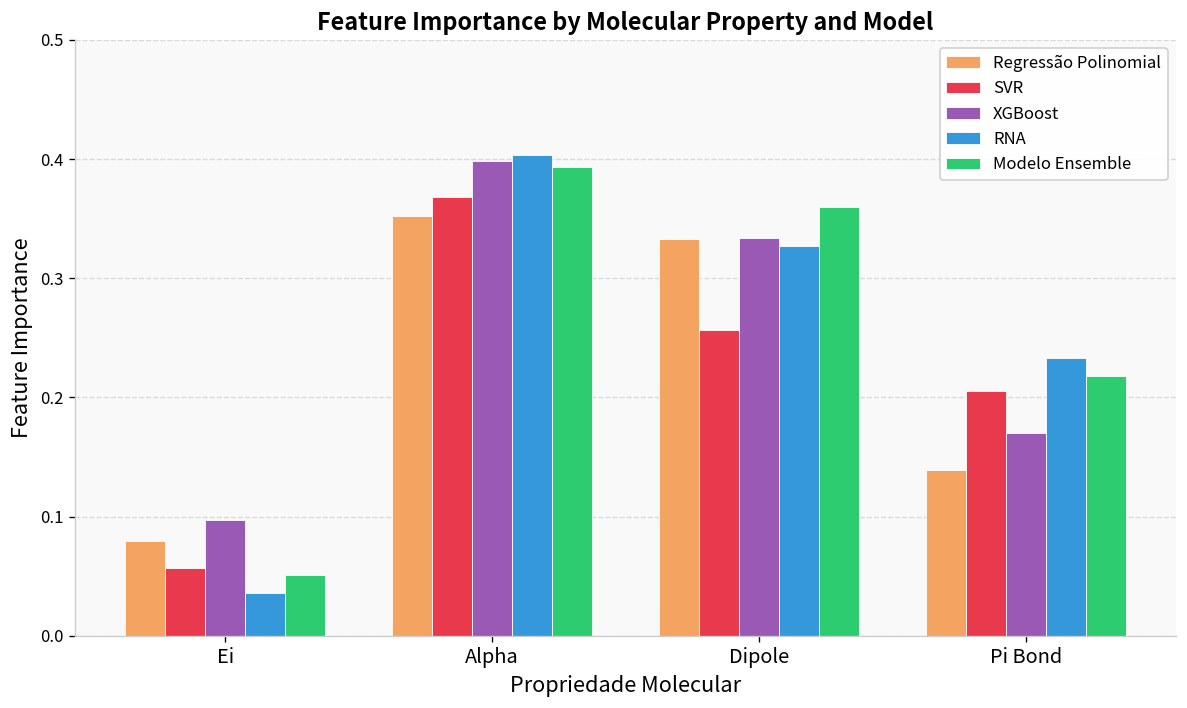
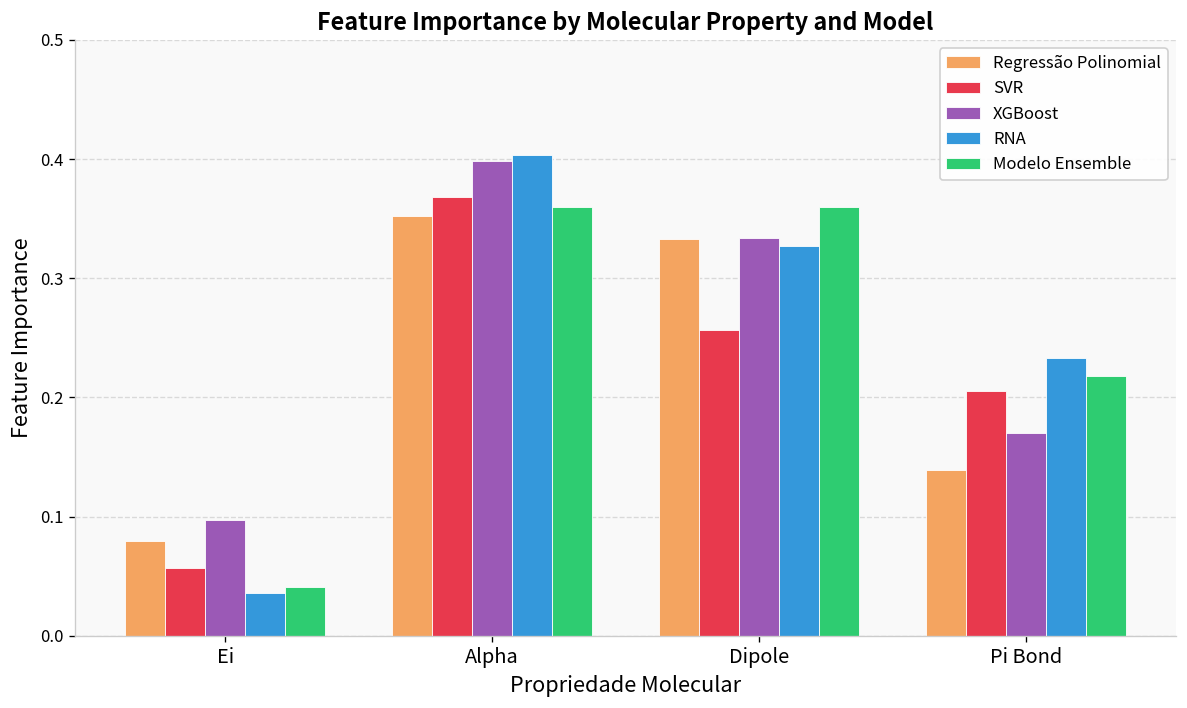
Modelo Ensemble, Ei: 0.05 -> 0.04
Modelo Ensemble, Alpha: 0.39 -> 0.36
